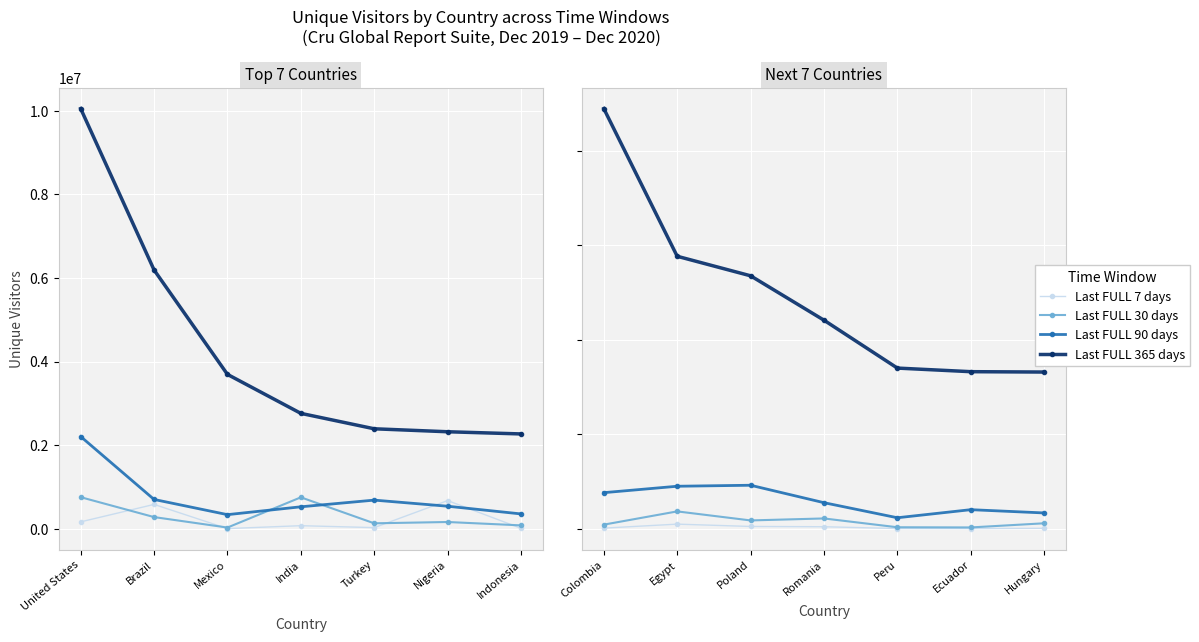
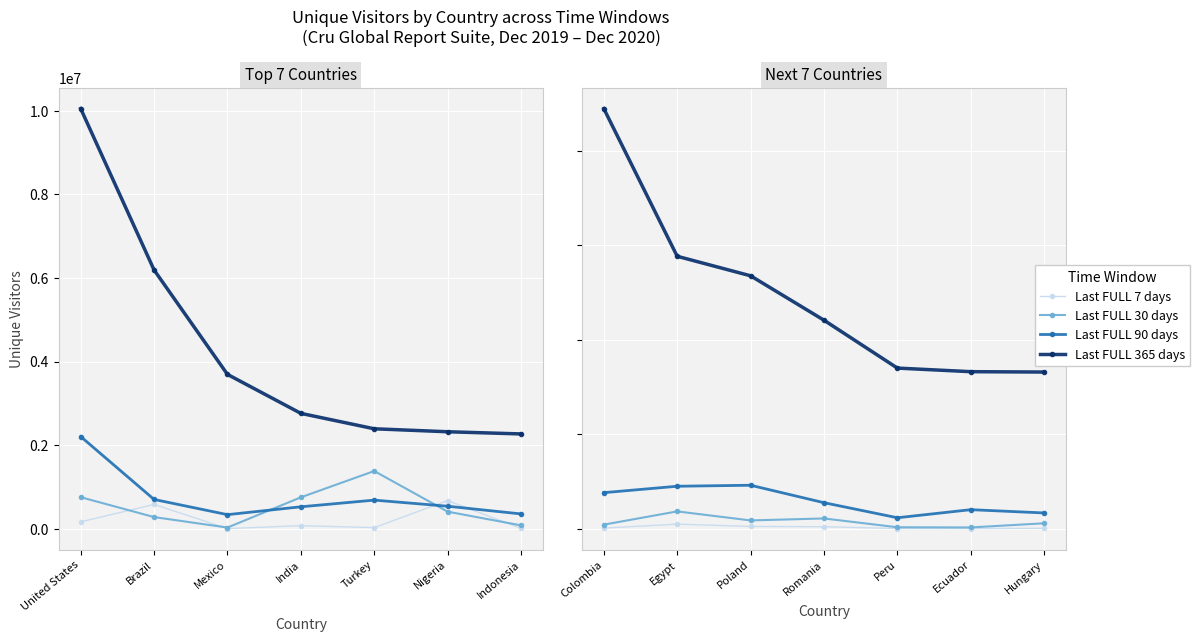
Top 7 Countries, Last FULL 30 days, Turkey: 100000 -> 1400000
Top 7 Countries, Last FULL 30 days, Nigeria: 200000 -> 400000
